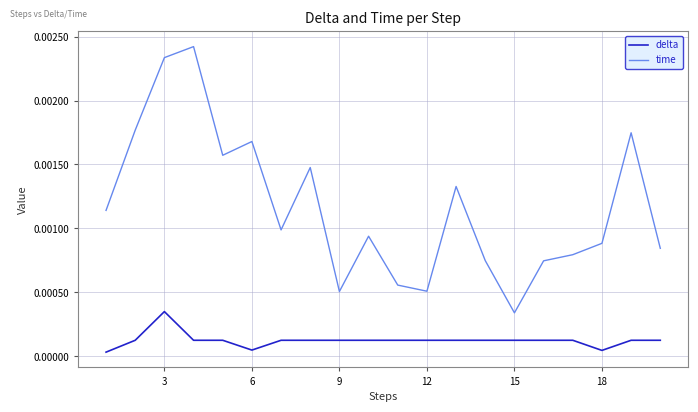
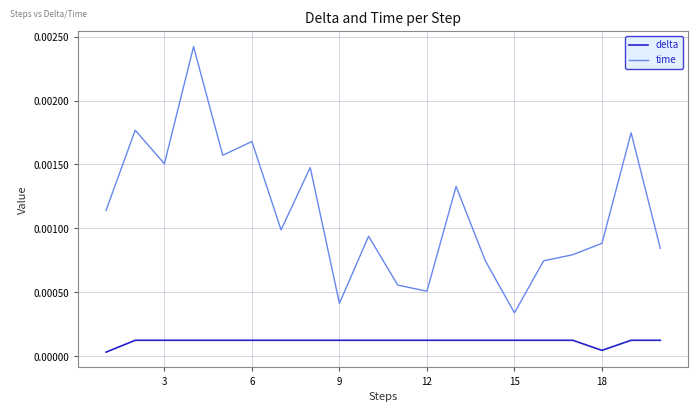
delta, 3: 0.00035 -> 0.00013
time, 3: 0.00234 -> 0.00151
delta, 6: 0.00005 -> 0.00013
time, 9: 0.00051 -> 0.00041
